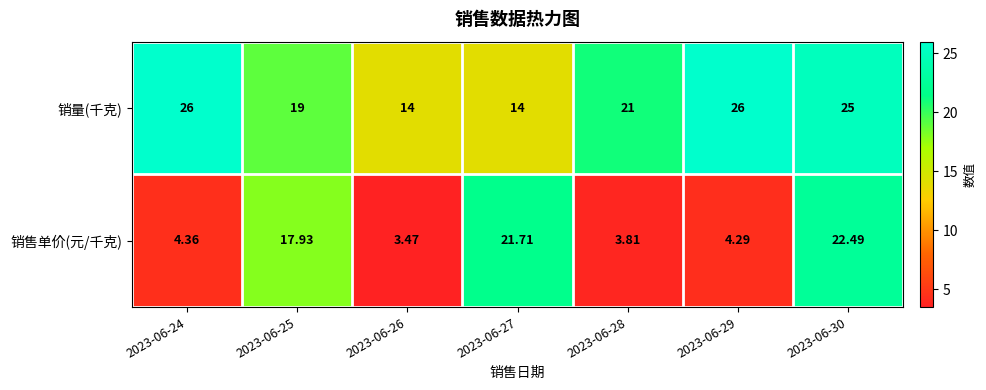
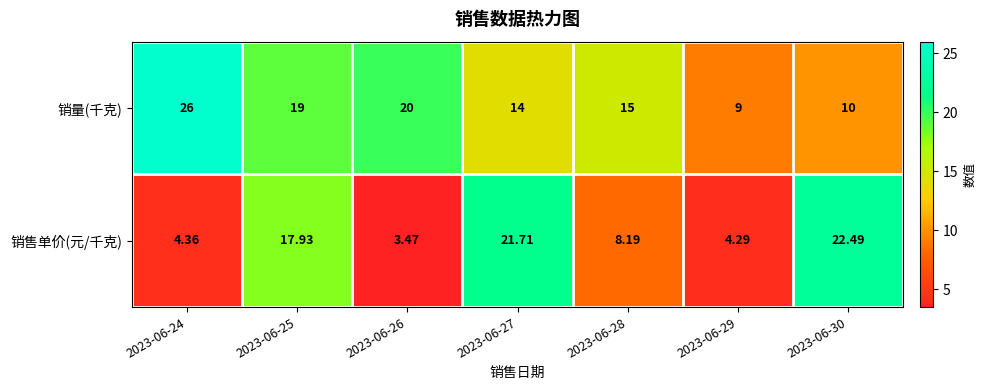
销量(千克), 2023-06-26: 14 -> 20
销量(千克), 2023-06-28: 21 -> 15
销量(千克), 2023-06-29: 26 -> 9
销量(千克), 2023-06-30: 25 -> 10
销售单价(元/千克), 2023-06-28: 3.81 -> 8.19
